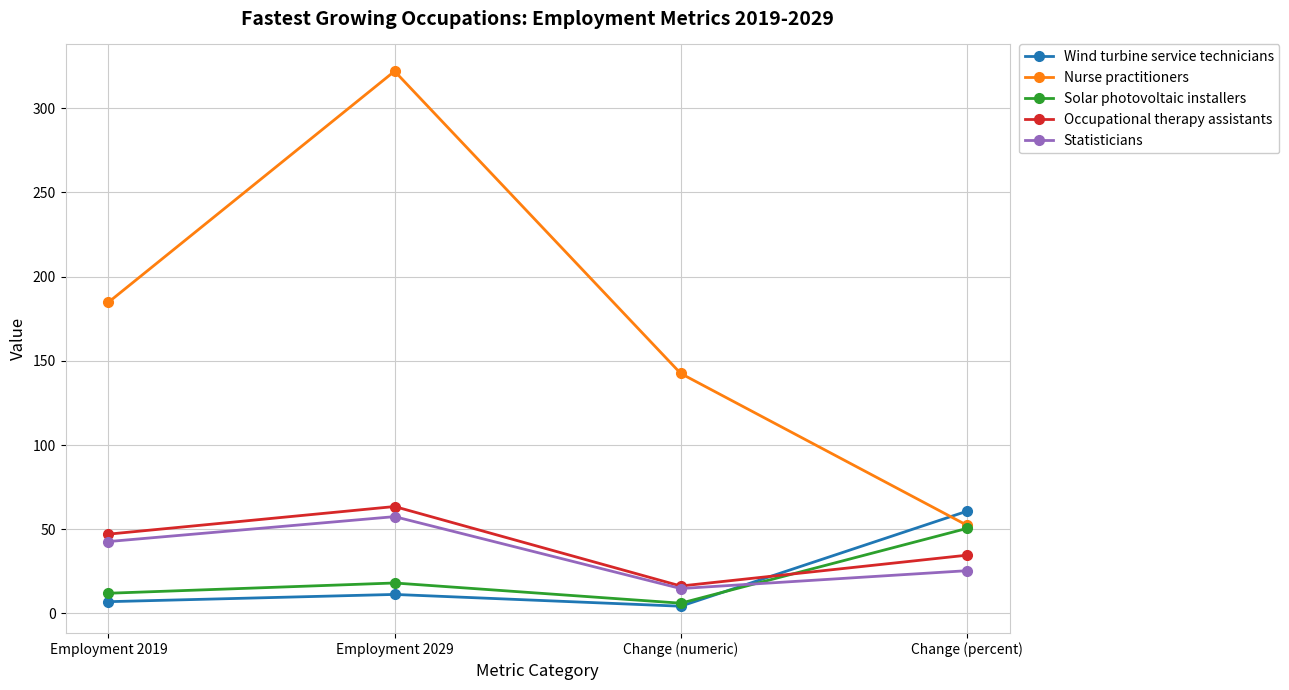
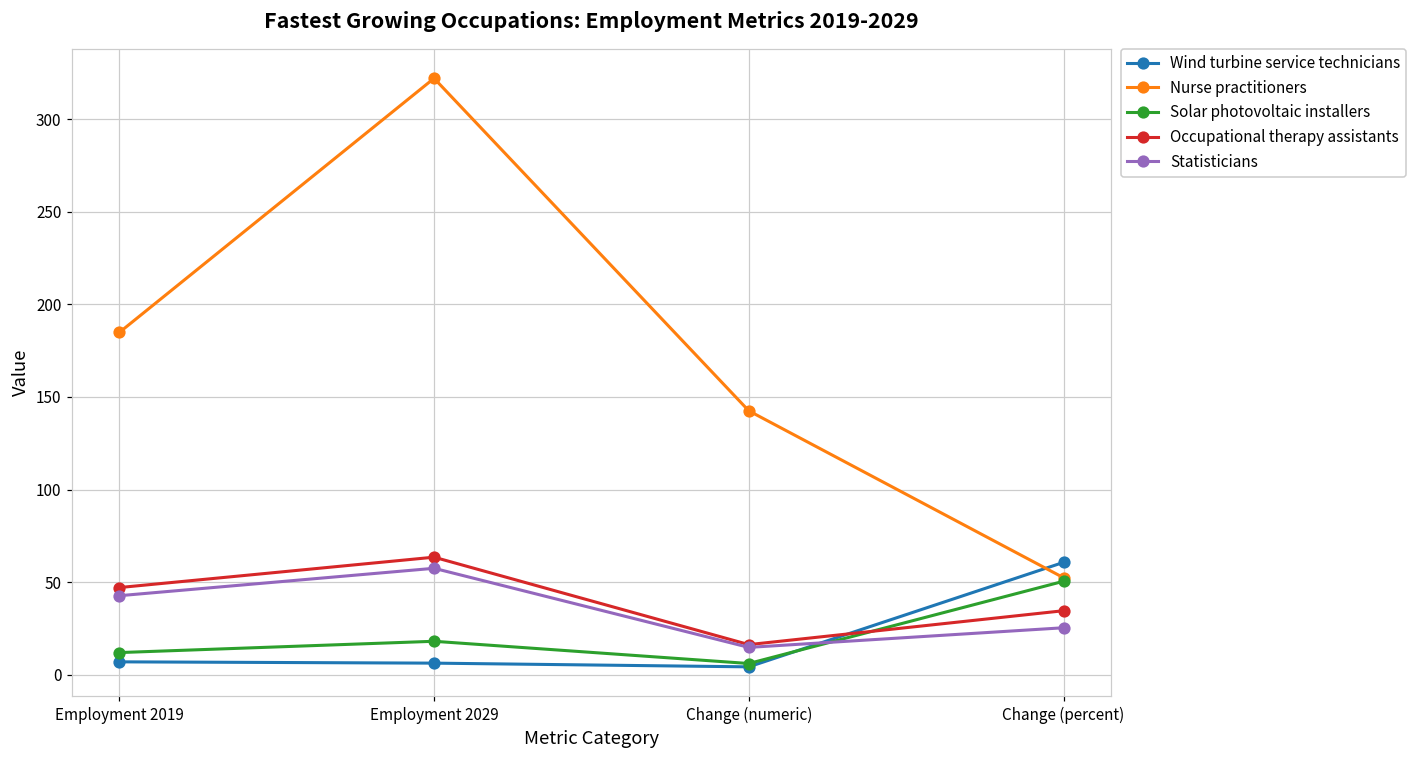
Wind turbine service technicians, Employment 2029: 11 -> 6
